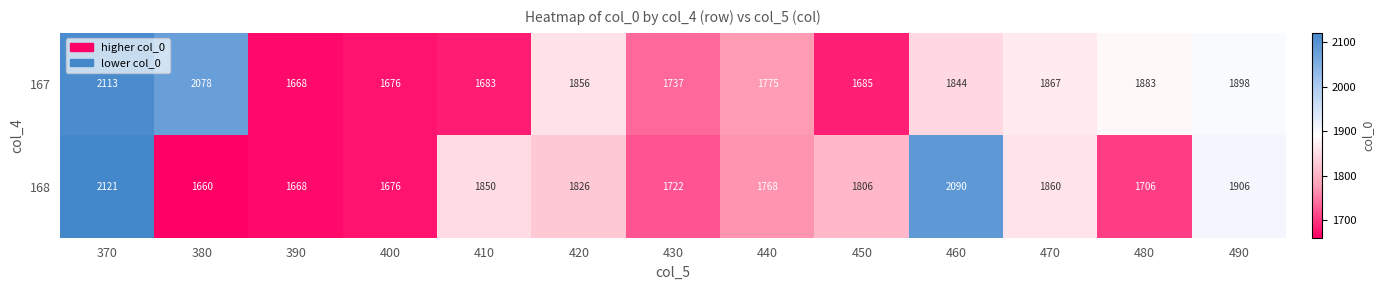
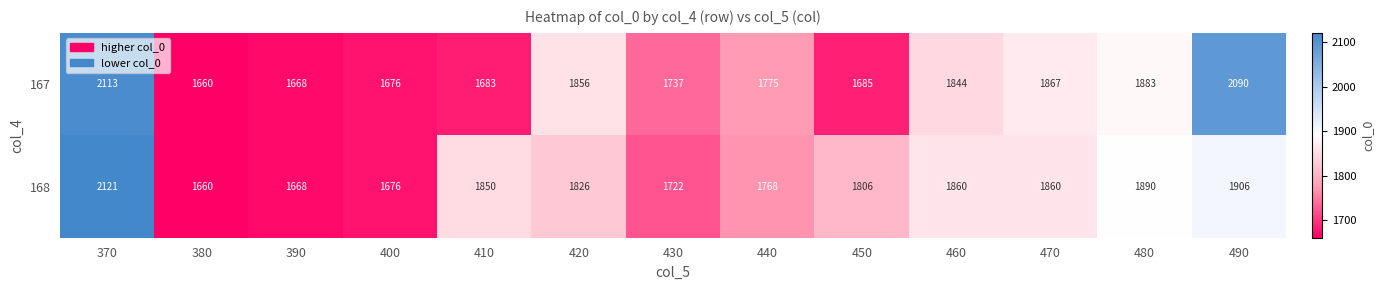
167, 380: 2078 -> 1660
167, 490: 1898 -> 2090
168, 460: 2090 -> 1860
168, 480: 1706 -> 1890
